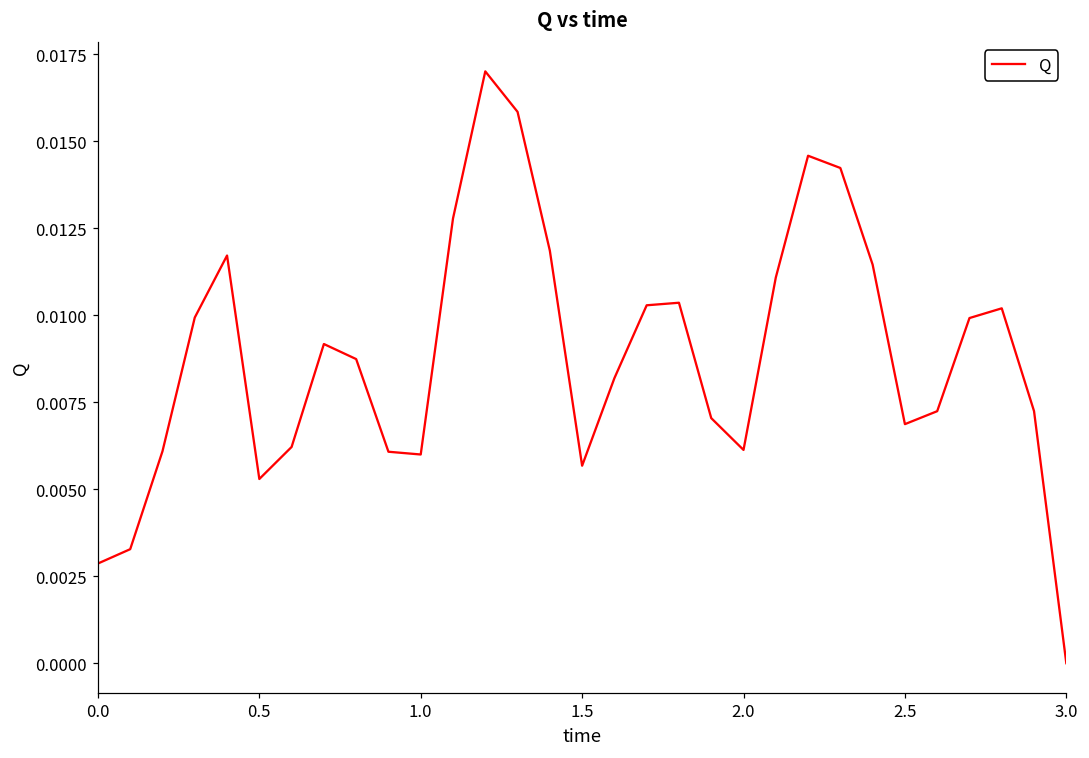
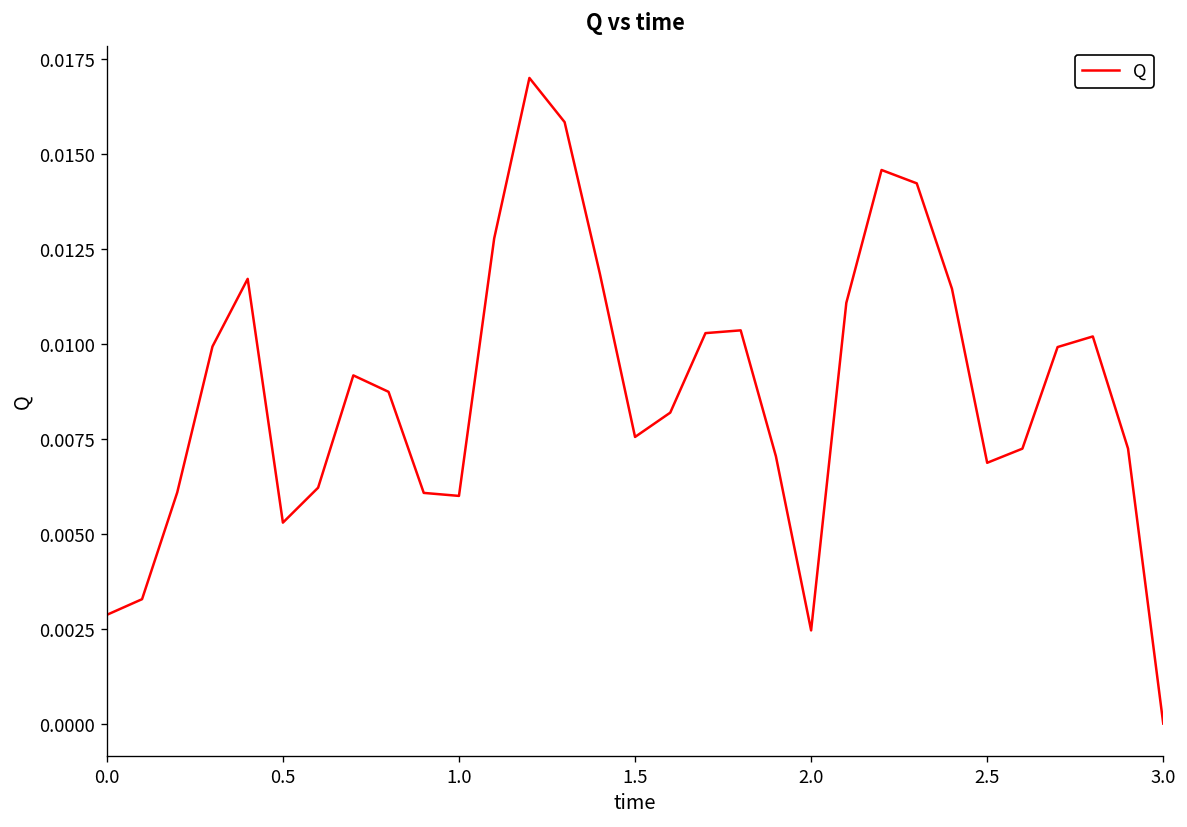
1.5: 0.0057 -> 0.0076
2.0: 0.0061 -> 0.0025
